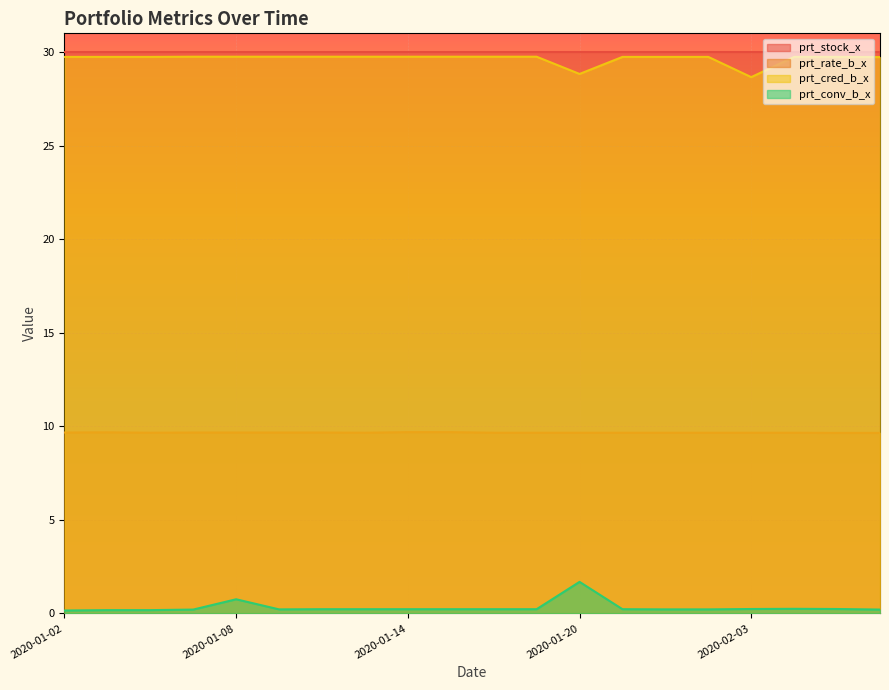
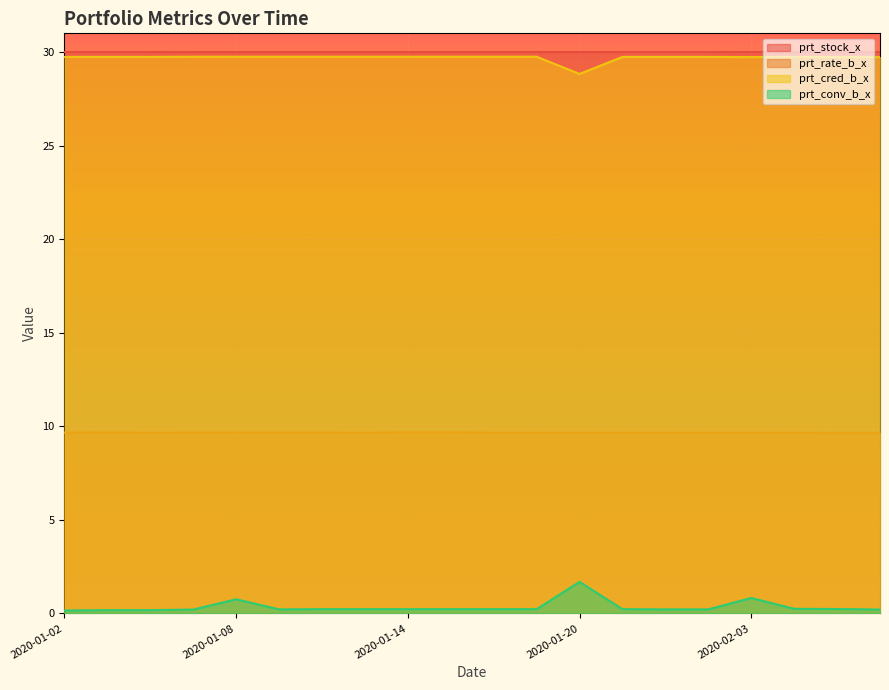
prt_cred_b_x, 2020-02-03: 28.7 -> 29.7
prt_conv_b_x, 2020-02-03: 0.2 -> 0.8
